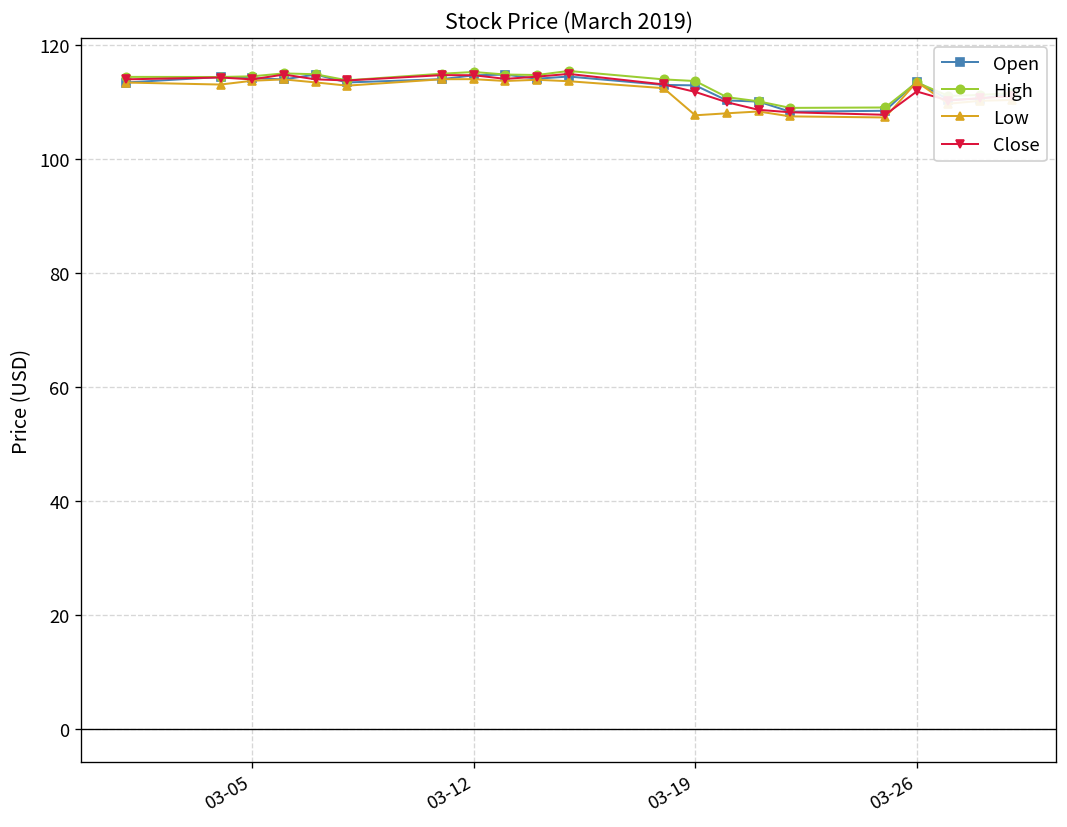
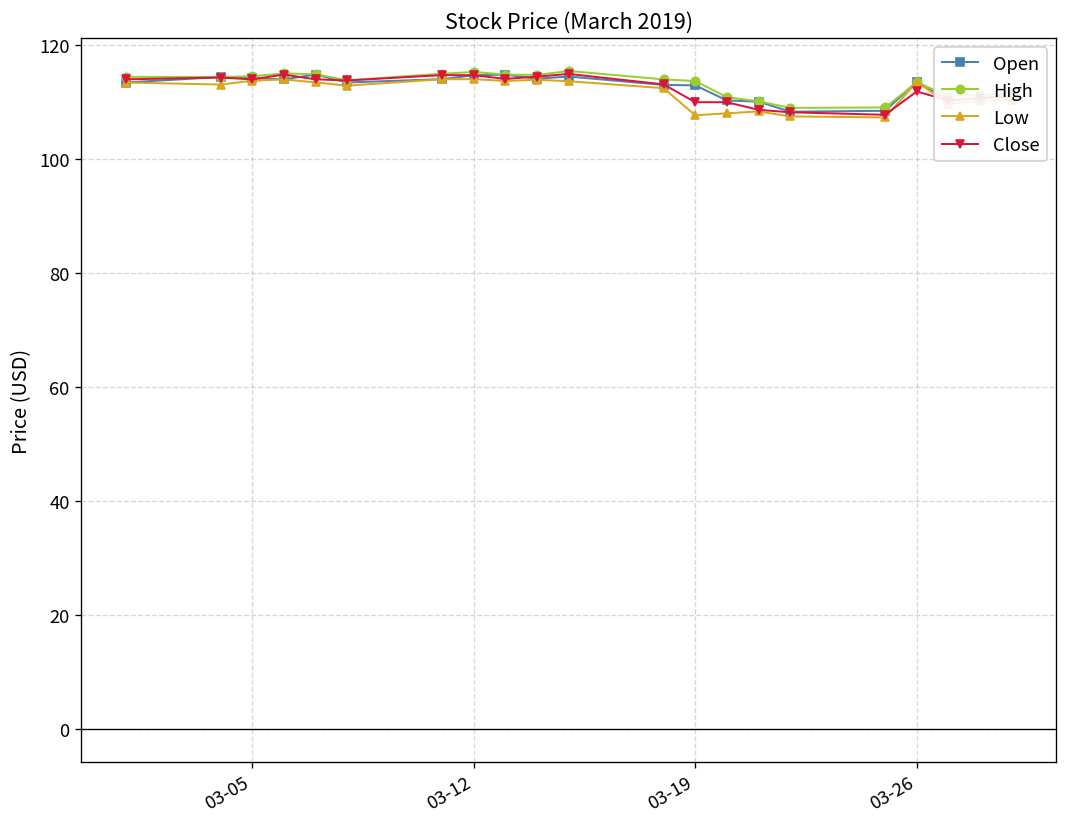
Close, 03-19: 112 -> 110
